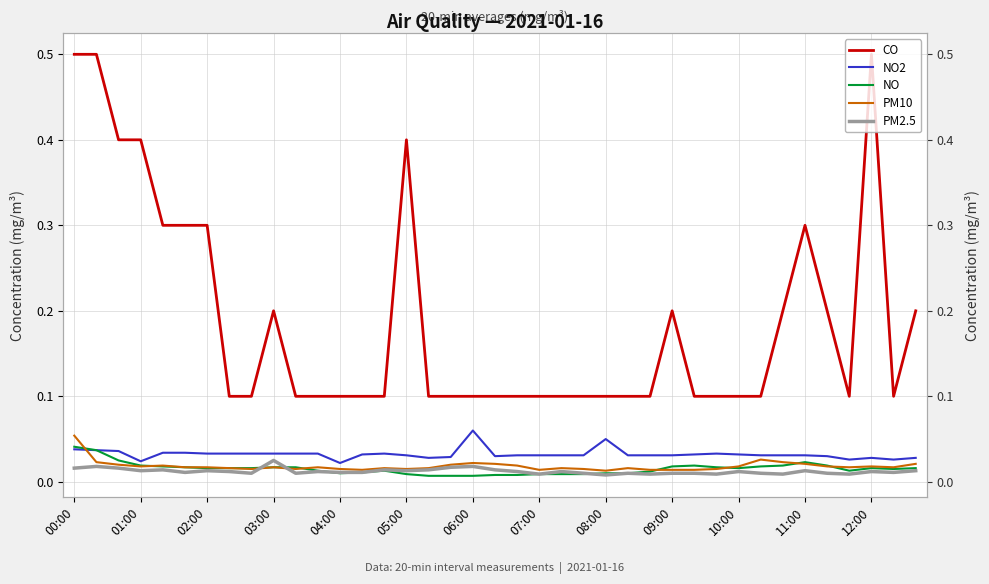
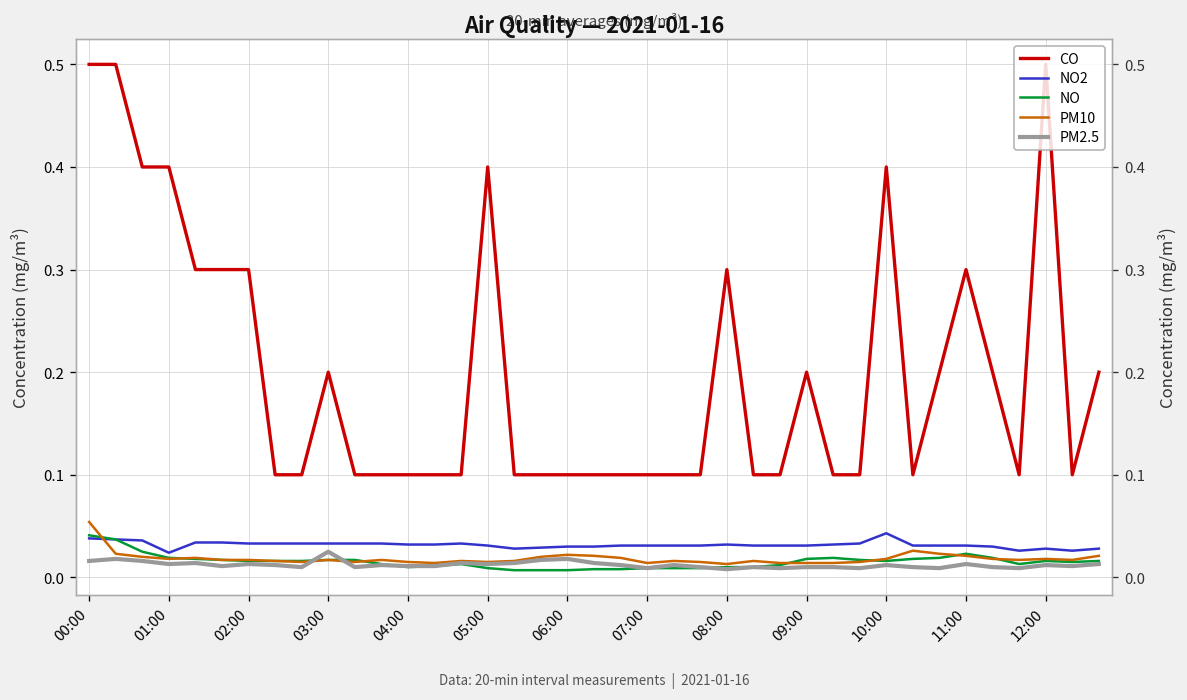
NO2, 04:00: 0.02 -> 0.03
NO2, 06:00: 0.06 -> 0.03
CO, 08:00: 0.1 -> 0.3
NO2, 08:00: 0.05 -> 0.03
CO, 10:00: 0.1 -> 0.4
NO2, 10:00: 0.03 -> 0.04
